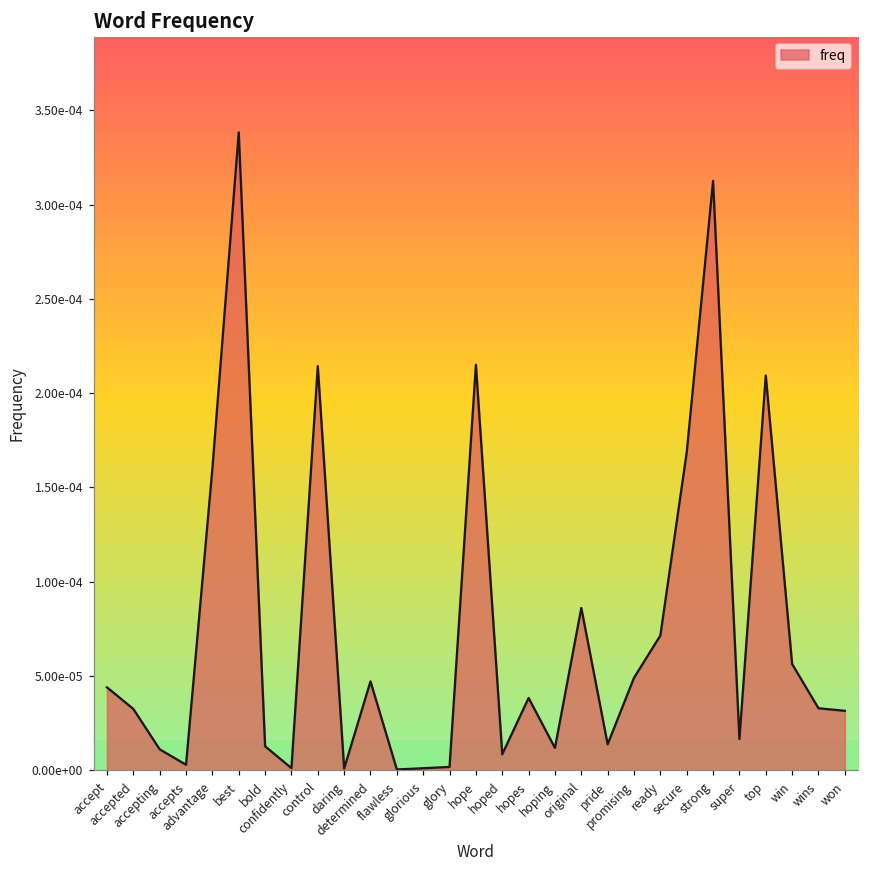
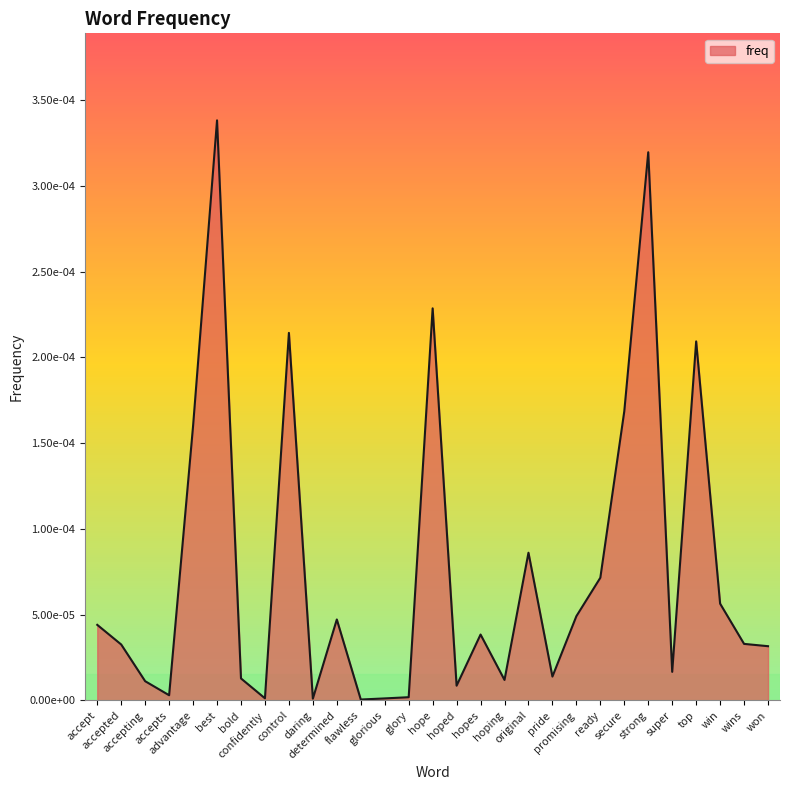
hope: 0.000215 -> 0.000229
strong: 0.000313 -> 0.000320
